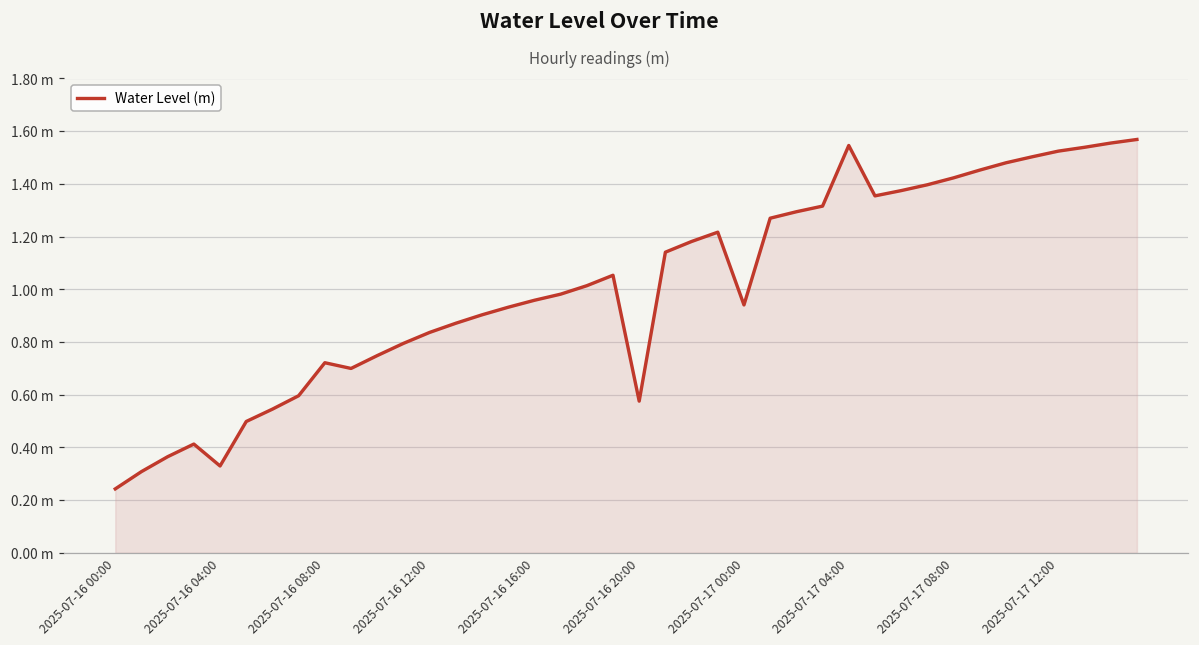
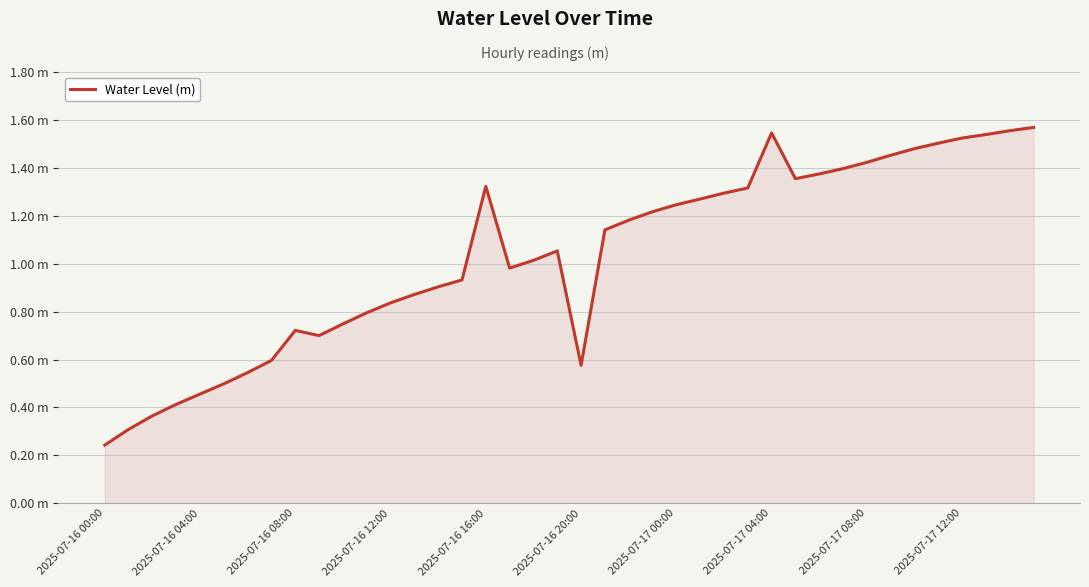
2025-07-16 04:00: 0.33 m -> 0.46 m
2025-07-16 16:00: 0.96 m -> 1.32 m
2025-07-17 00:00: 0.94 m -> 1.25 m
